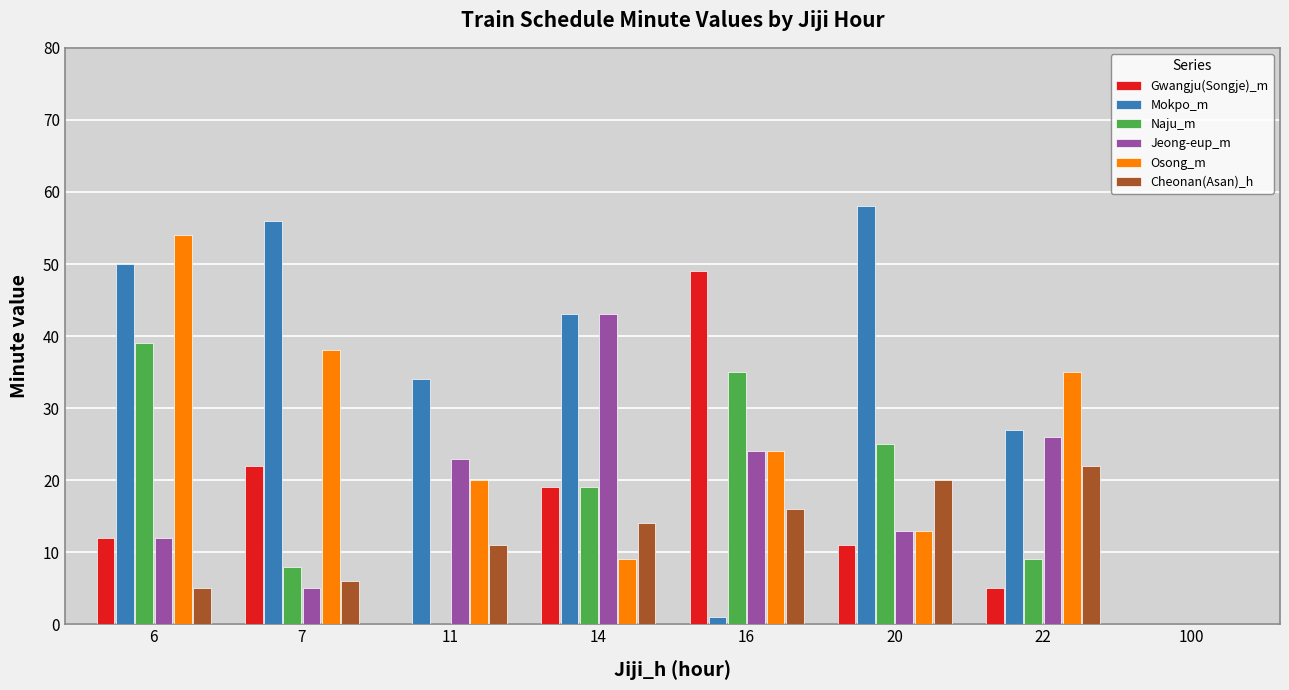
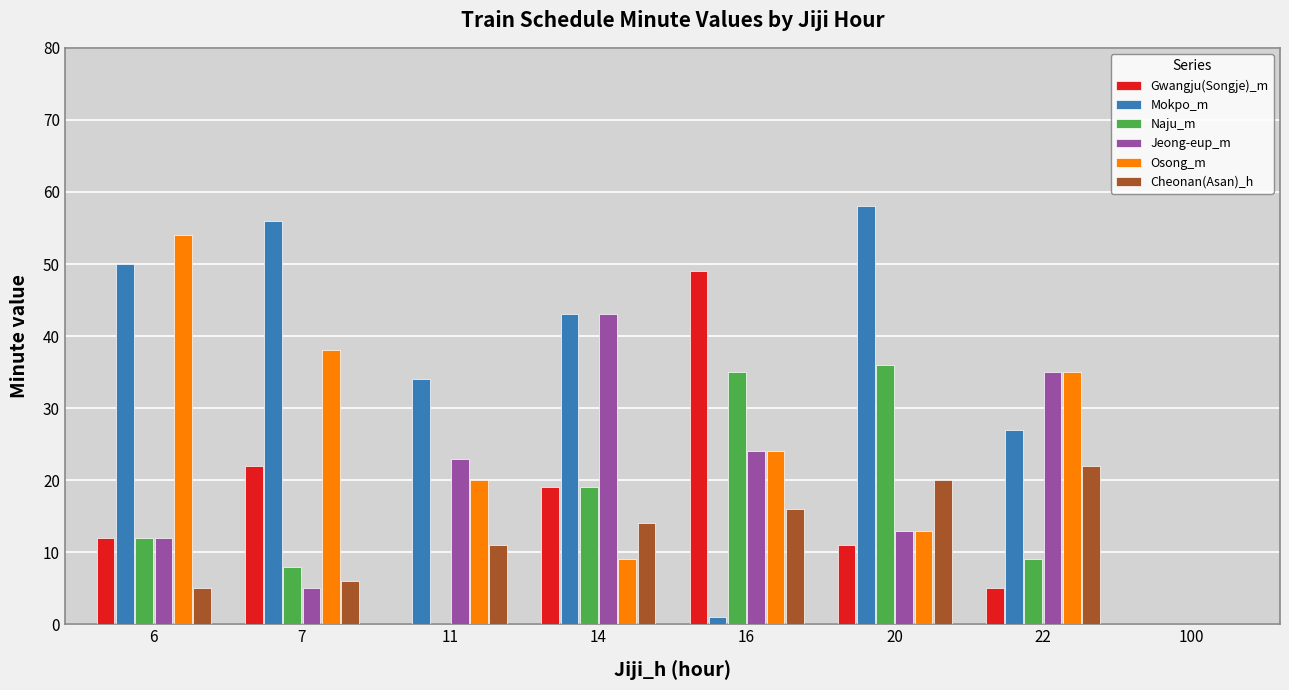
Naju_m, 6: 39 -> 12
Naju_m, 20: 25 -> 36
Jeong-eup_m, 22: 26 -> 35
